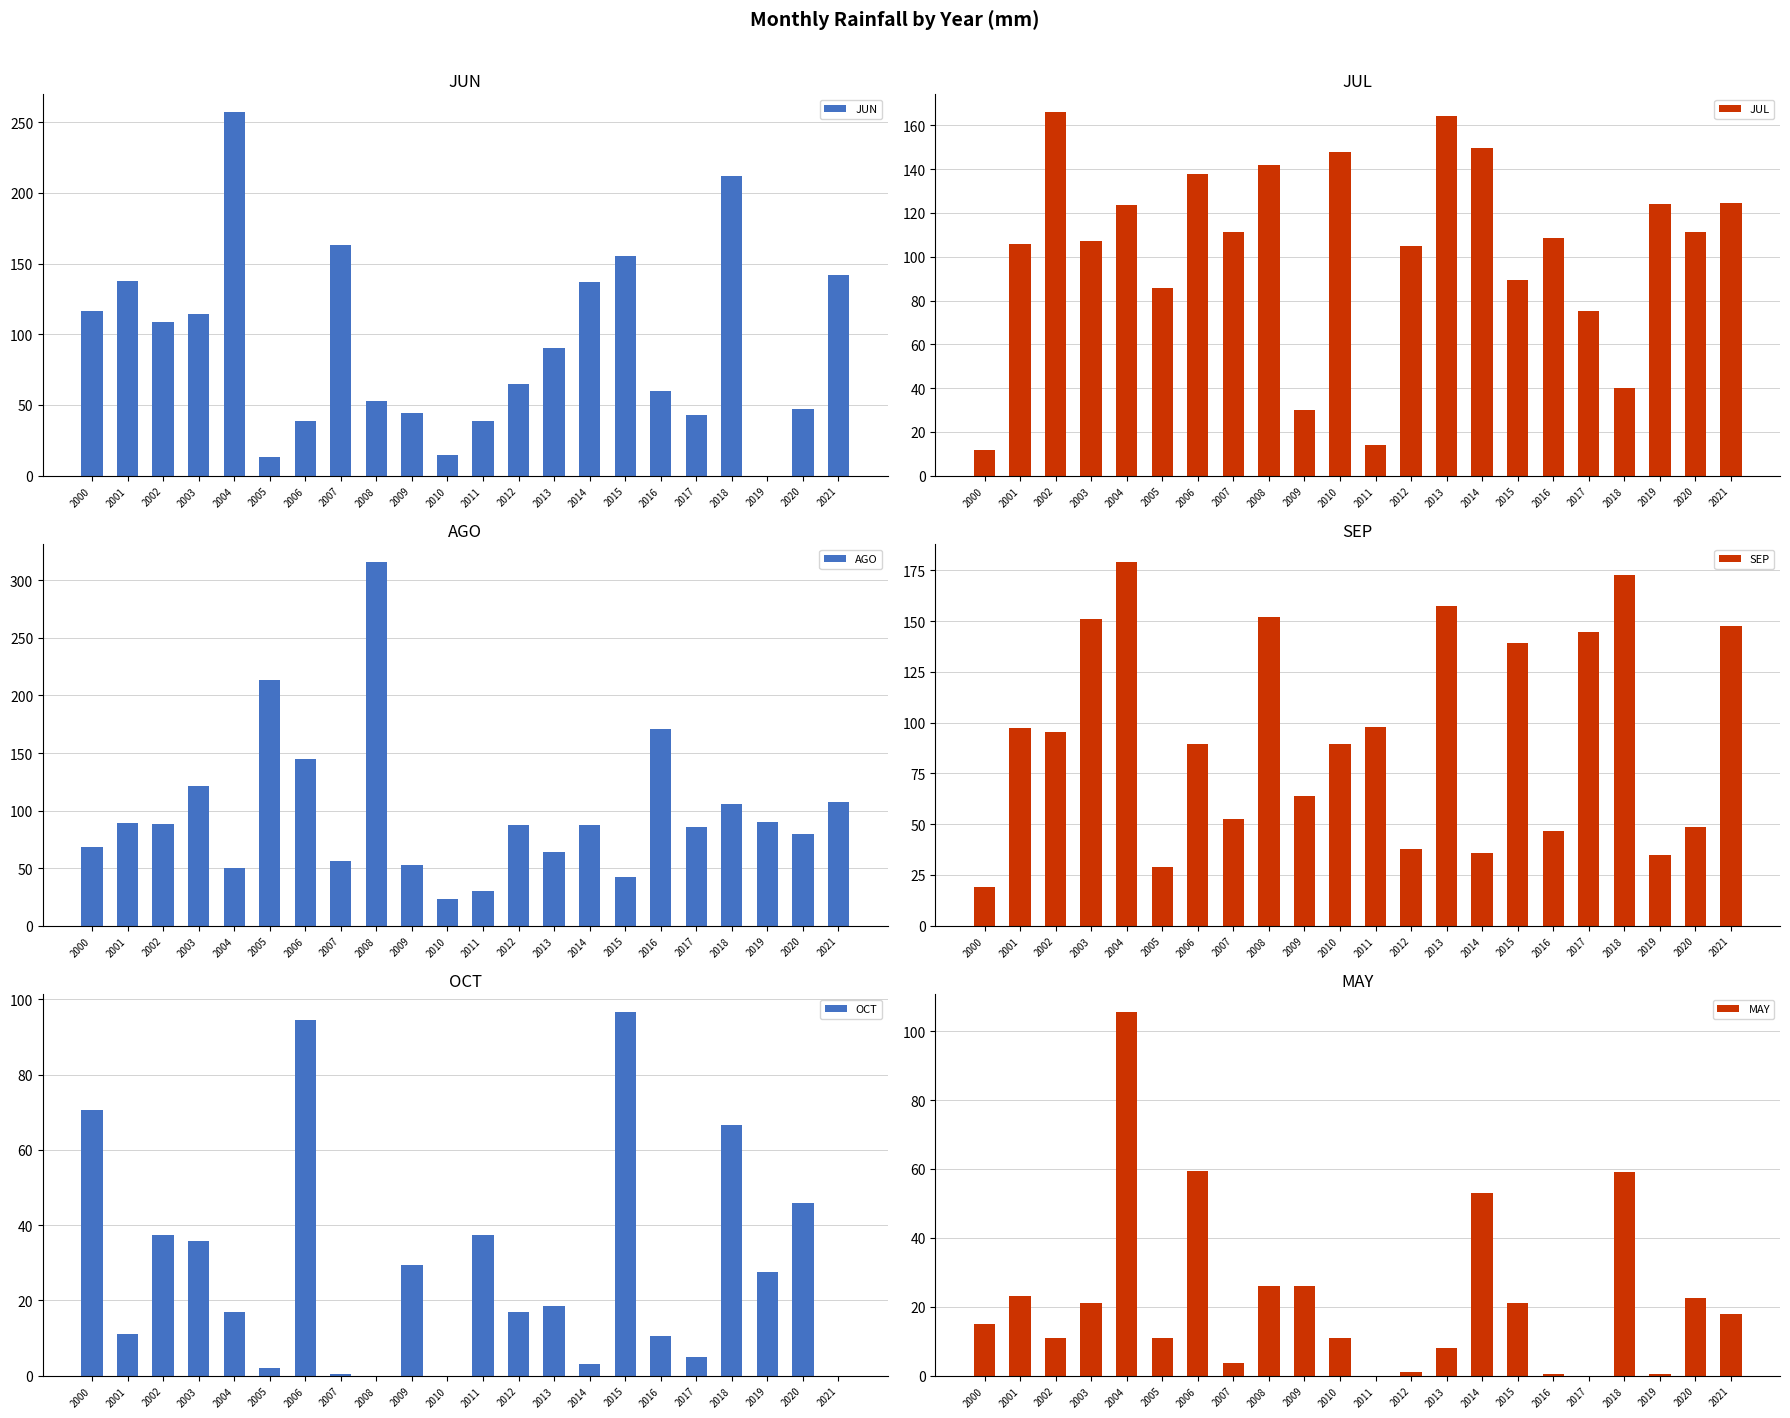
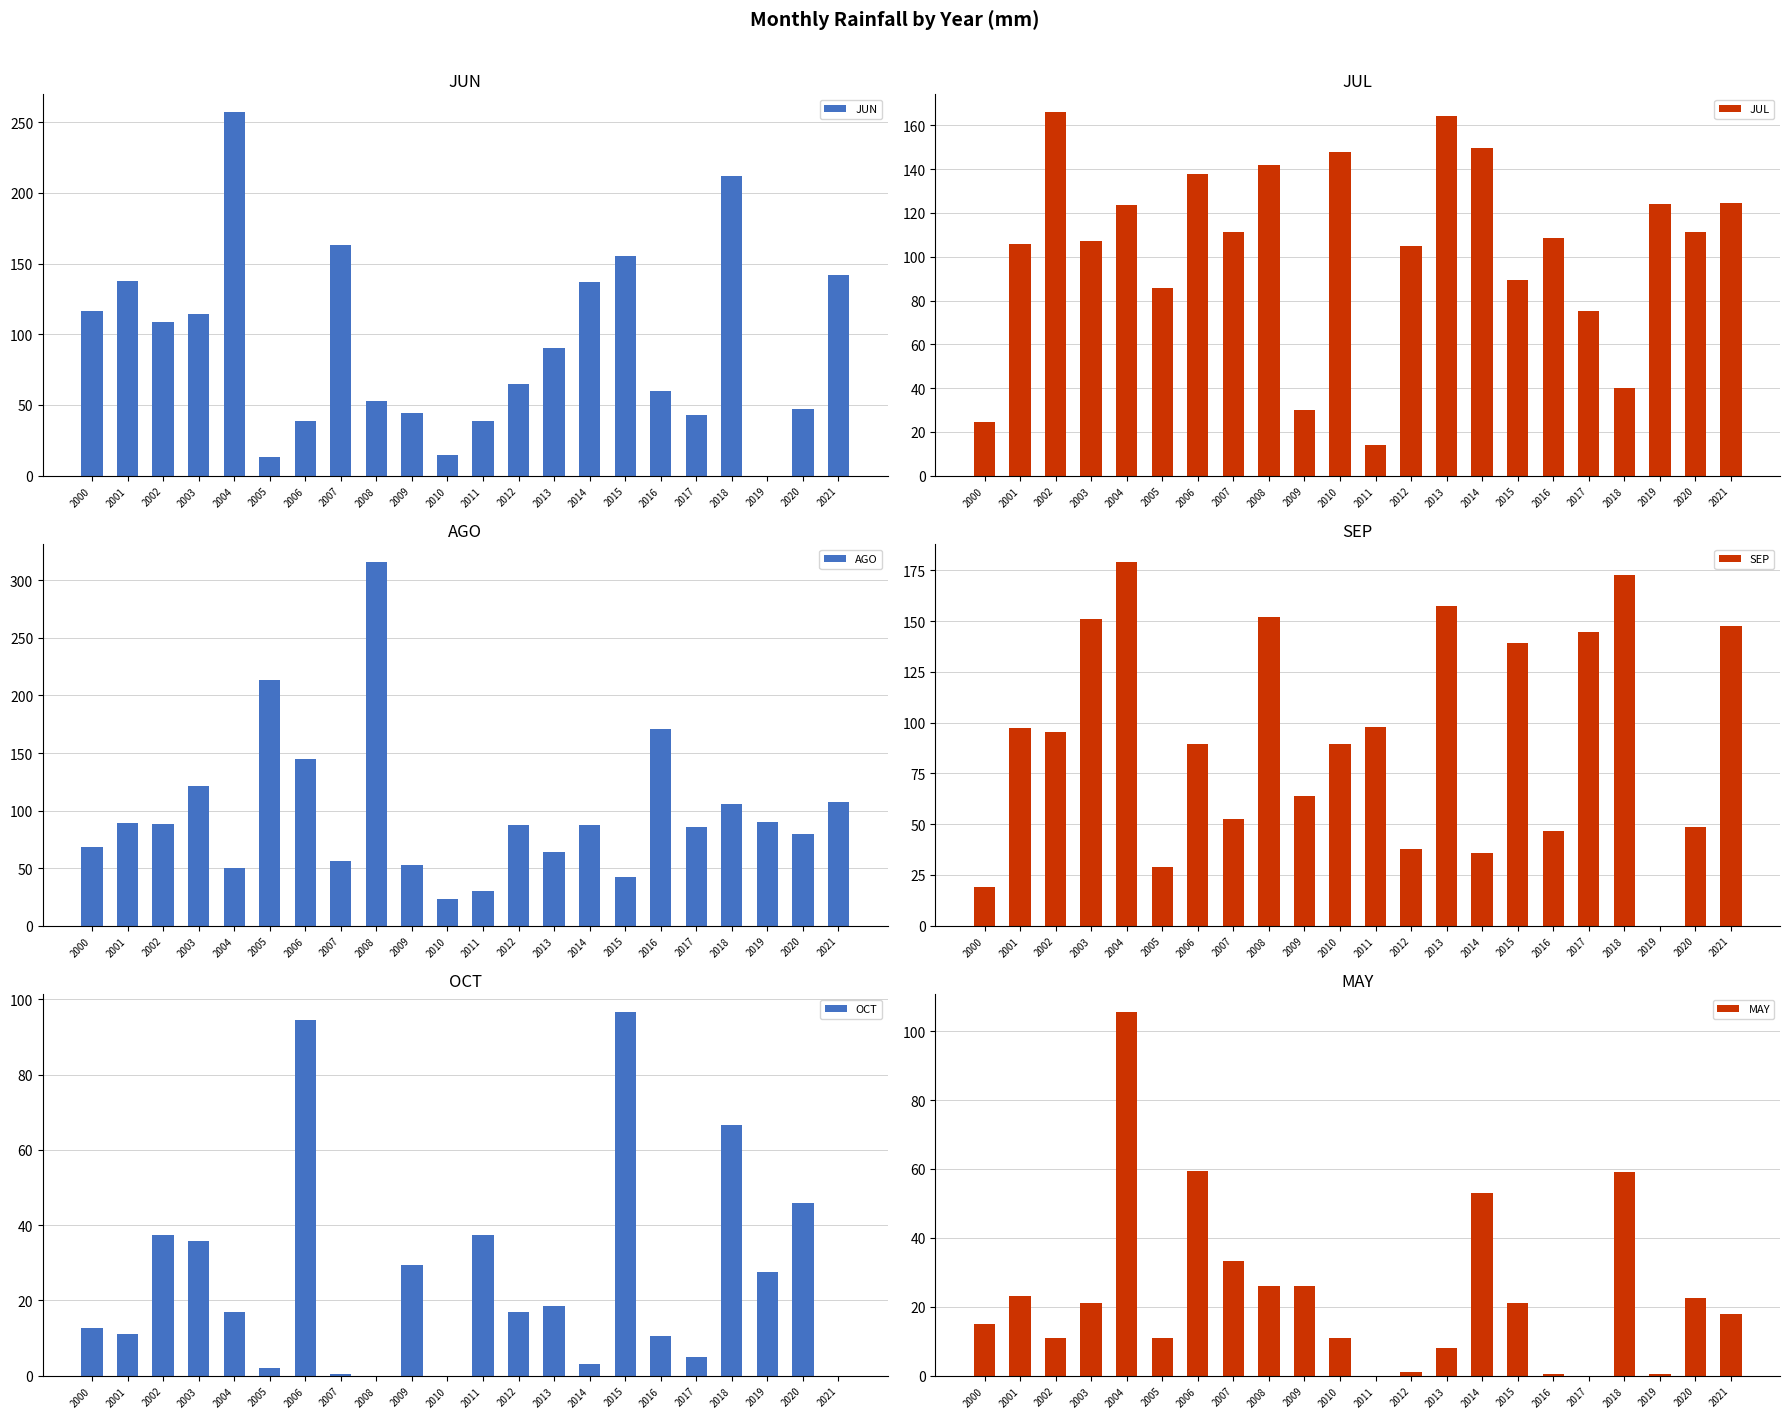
JUL, 2000: 12 -> 25
SEP, 2019: 35 -> 0
OCT, 2000: 71 -> 13
MAY, 2007: 4 -> 33
